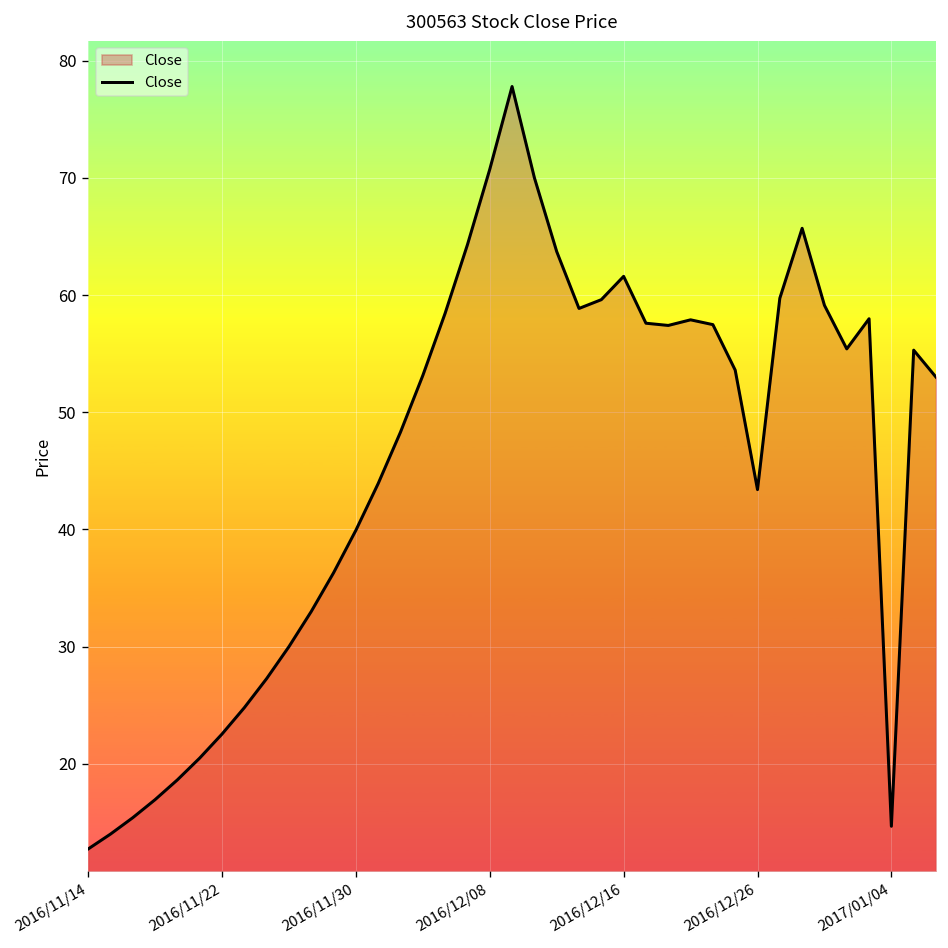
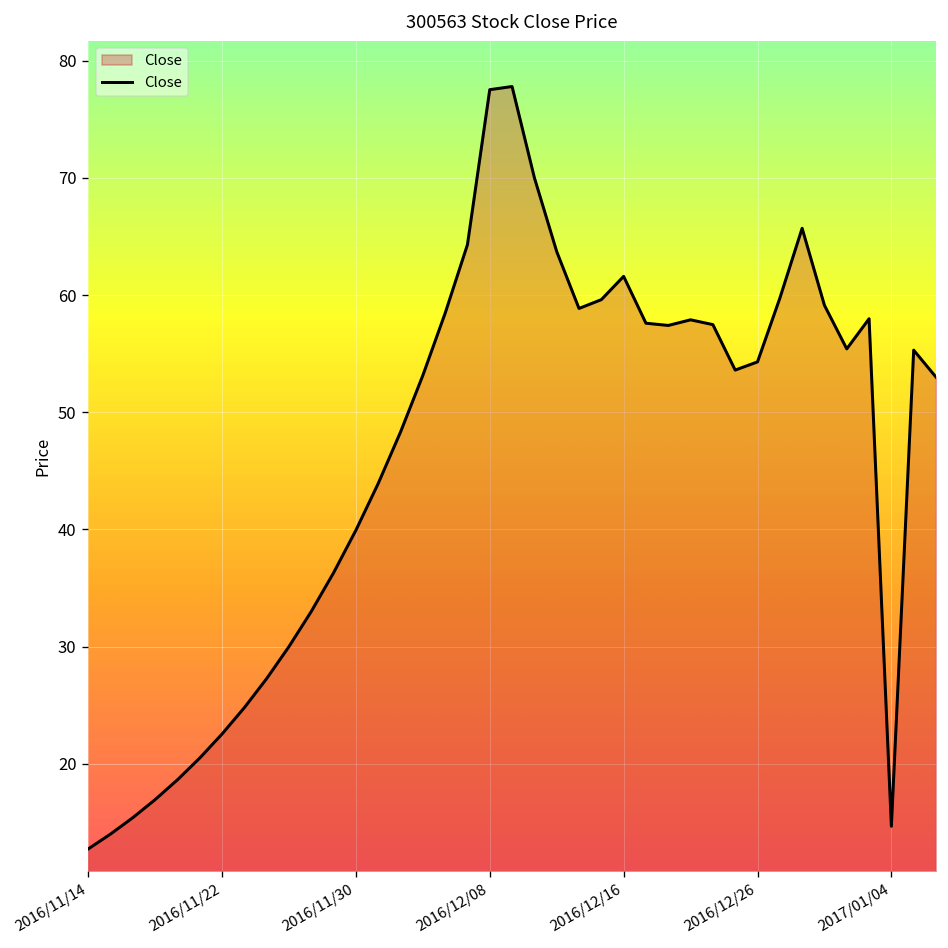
2016/12/08: 71 -> 78
2016/12/26: 43 -> 54
